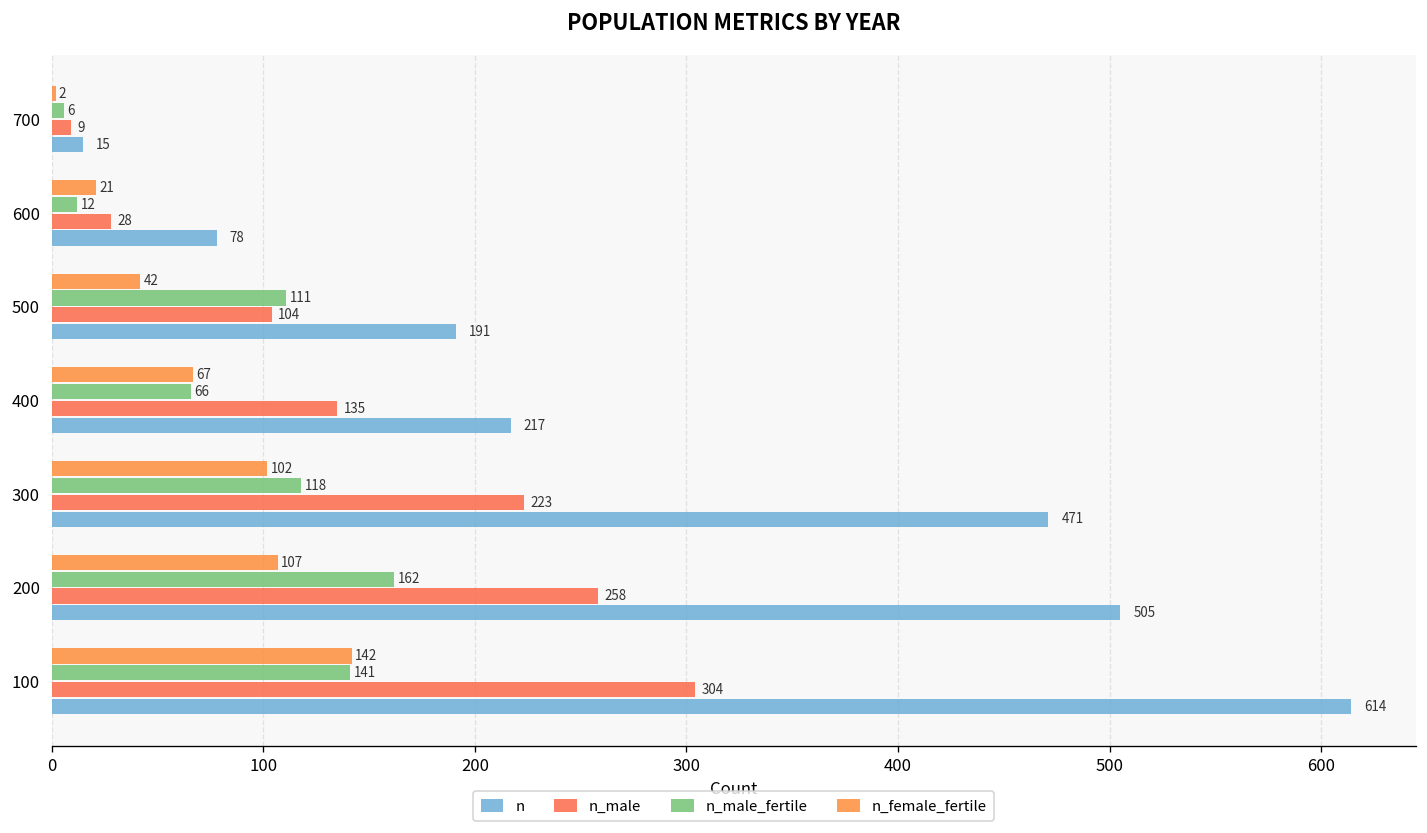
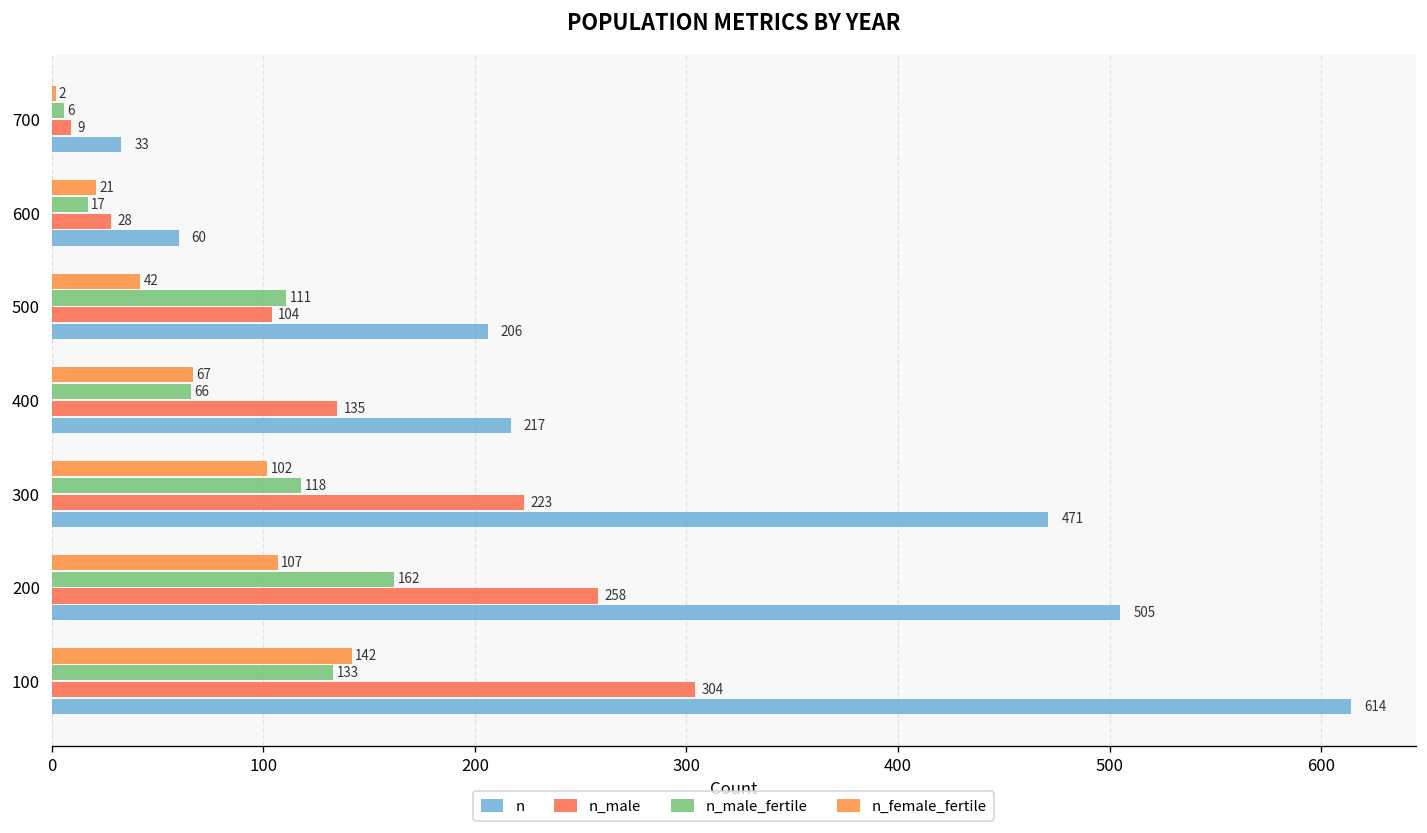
n, 700: 15 -> 33
n_male_fertile, 600: 12 -> 17
n, 600: 78 -> 60
n, 500: 191 -> 206
n_male_fertile, 100: 141 -> 133
